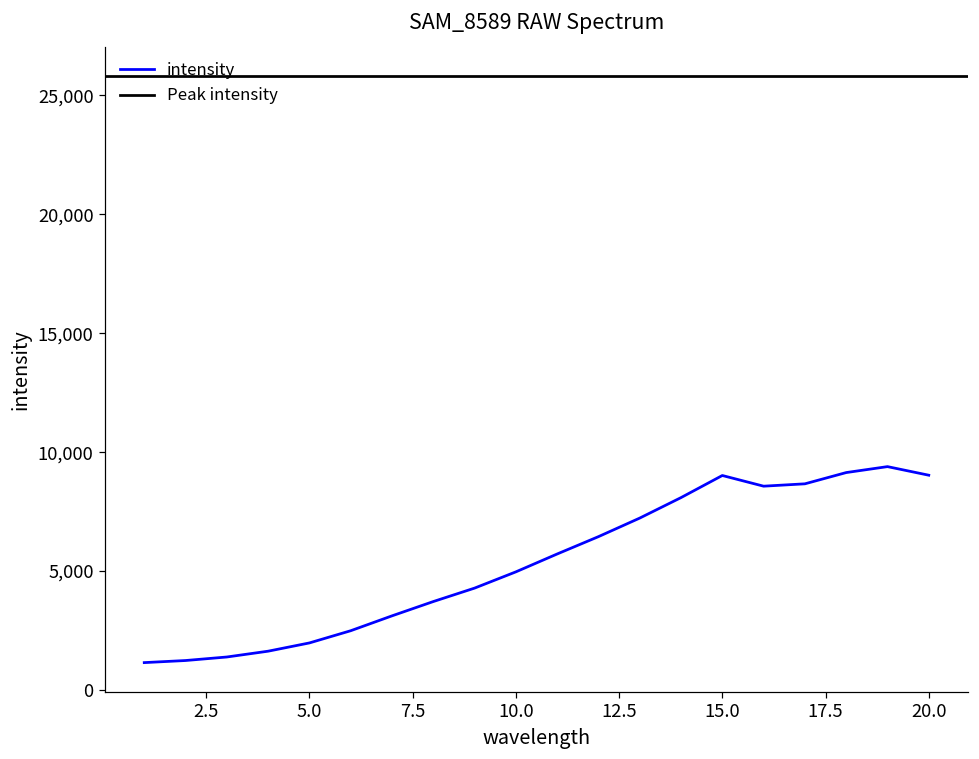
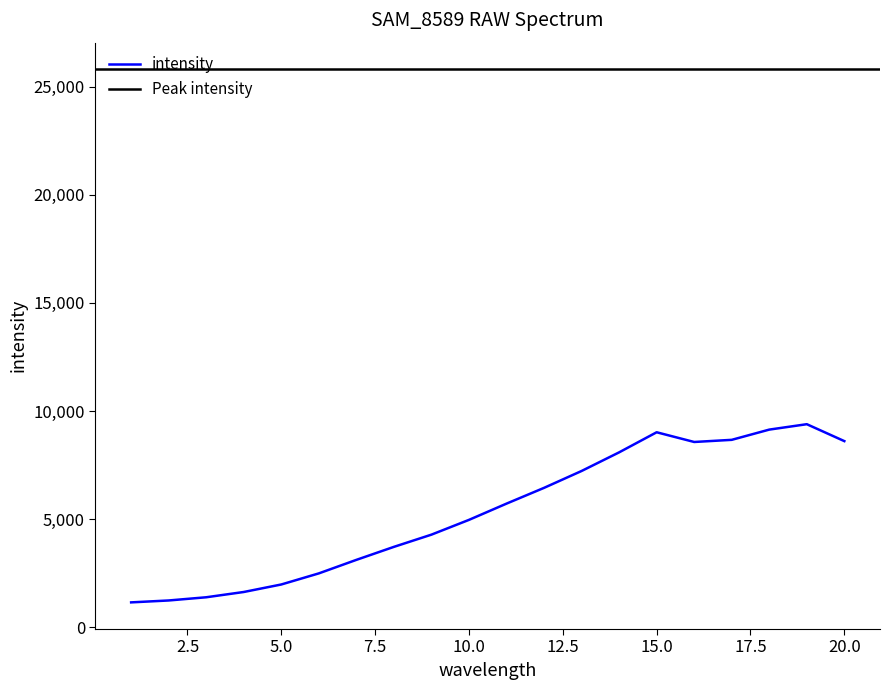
20.0: 9,000 -> 8,600
